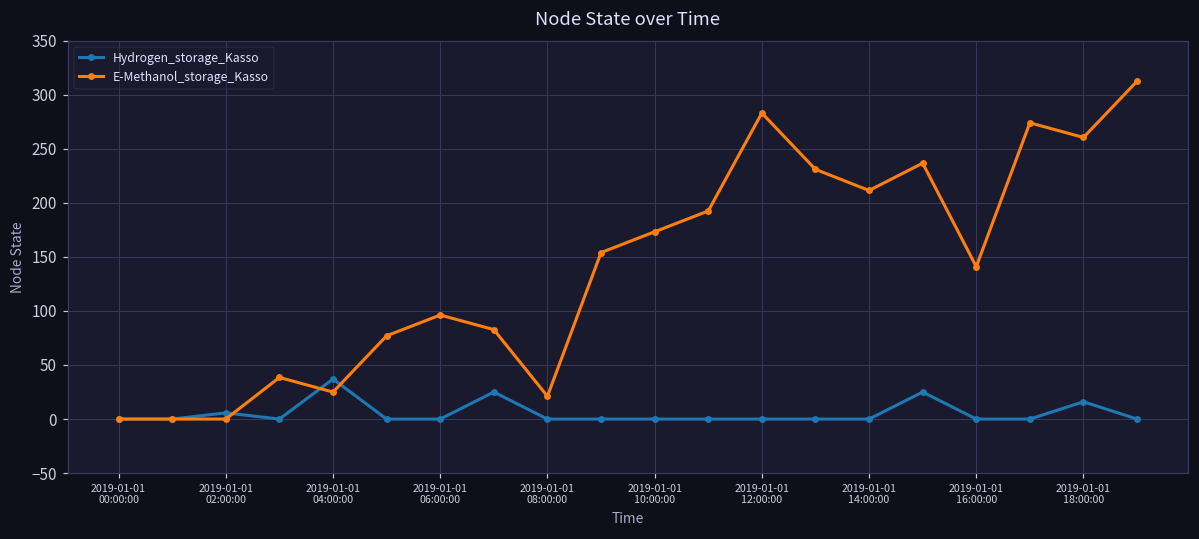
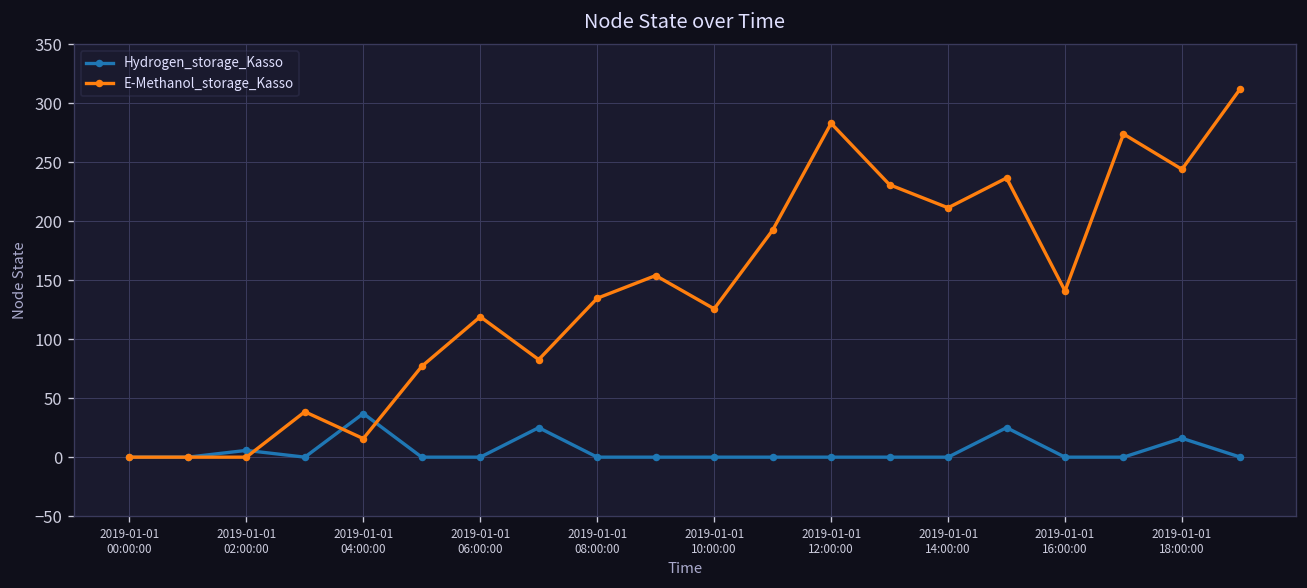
E-Methanol_storage_Kasso, 2019-01-01 04:00:00: 25 -> 16
E-Methanol_storage_Kasso, 2019-01-01 06:00:00: 100 -> 120
E-Methanol_storage_Kasso, 2019-01-01 08:00:00: 20 -> 130
E-Methanol_storage_Kasso, 2019-01-01 10:00:00: 170 -> 130
E-Methanol_storage_Kasso, 2019-01-01 18:00:00: 260 -> 240
